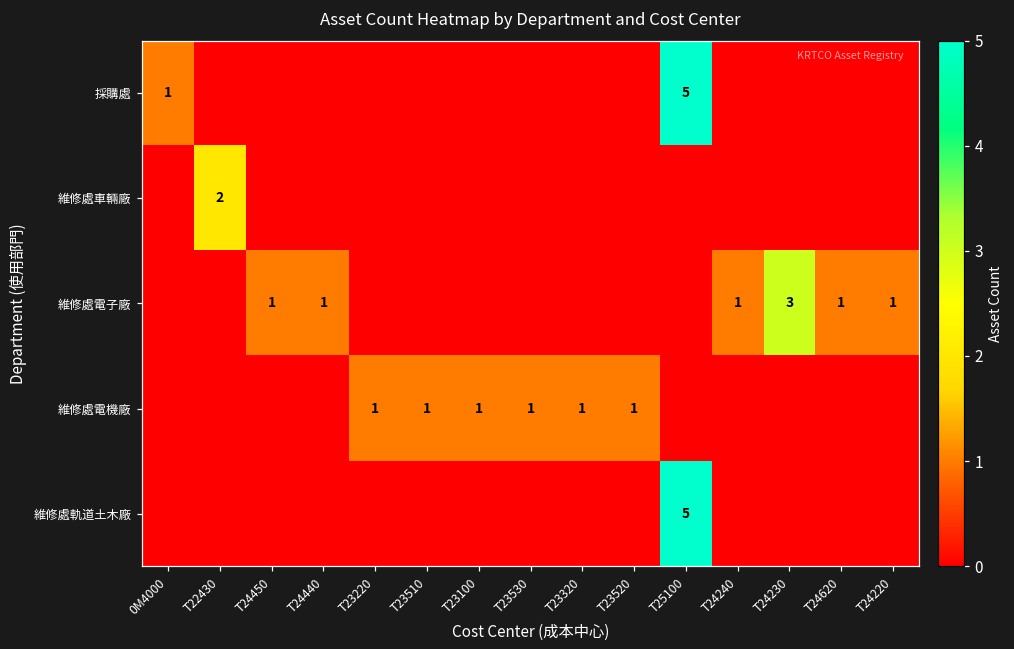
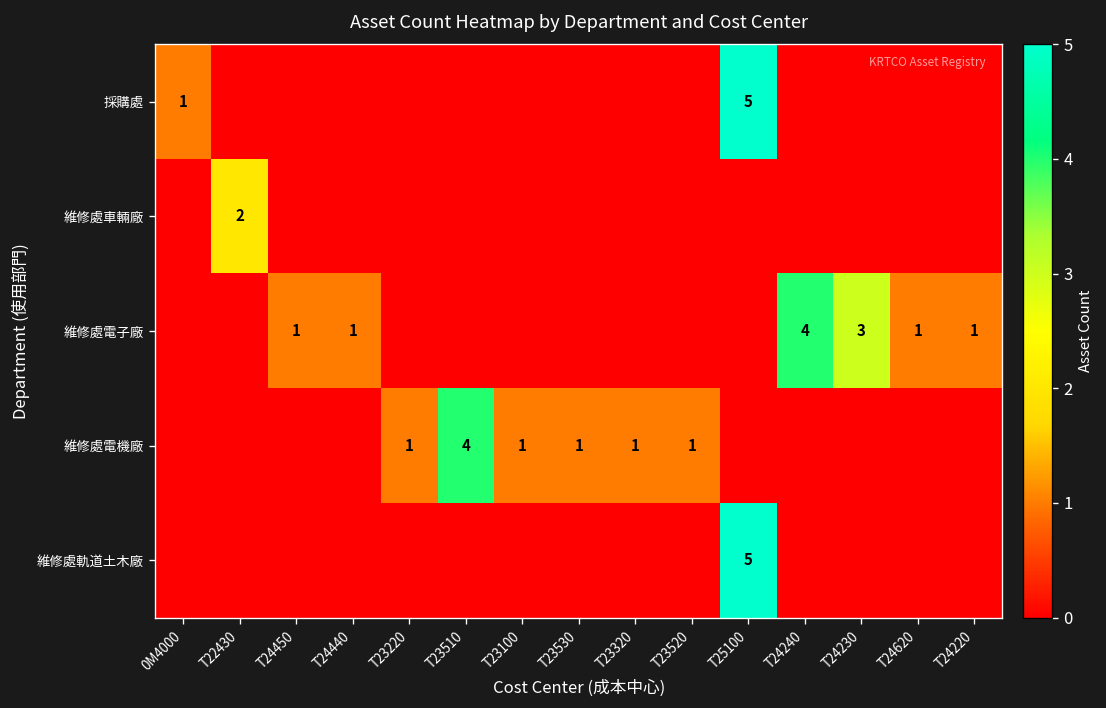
維修處電子廠, T24240: 1 -> 4
維修處電機廠, T23510: 1 -> 4
